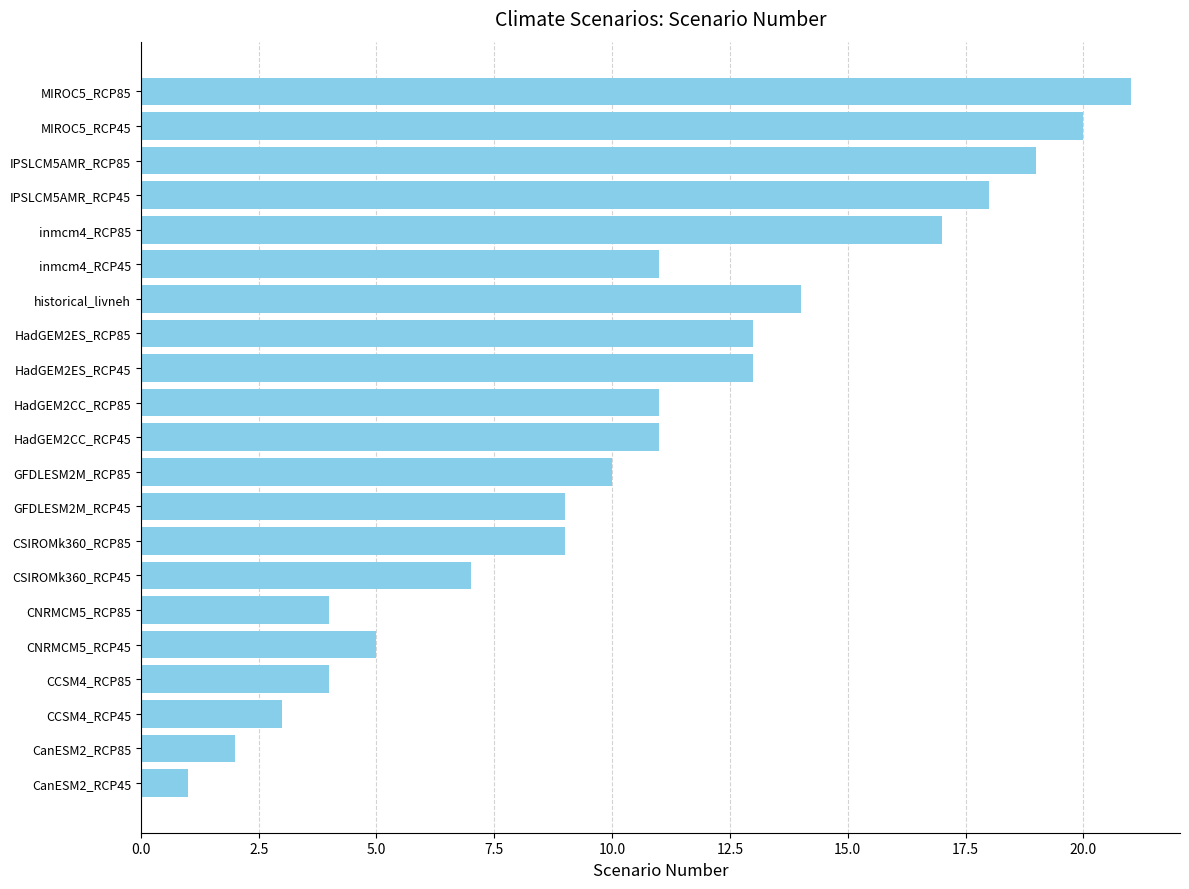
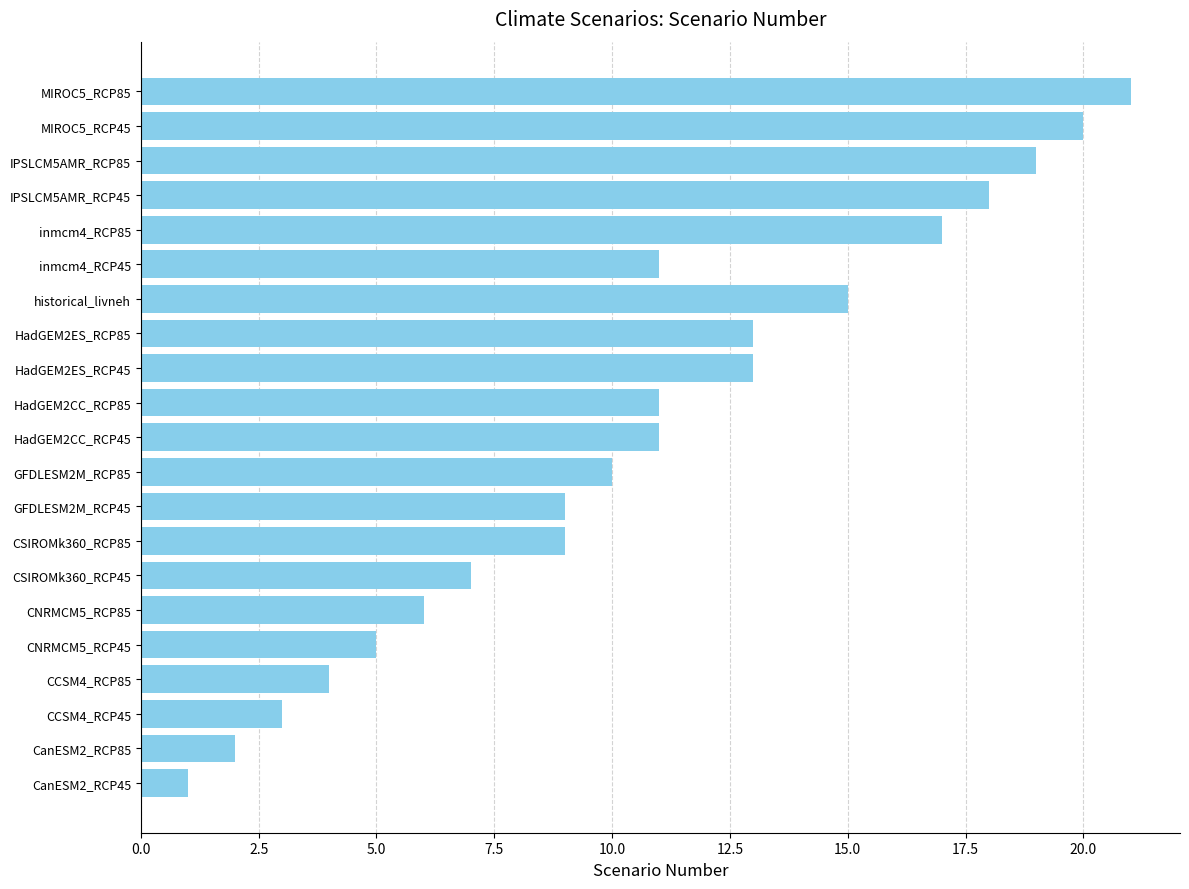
historical_livneh: 14 -> 15
CNRMCM5_RCP85: 4 -> 6
